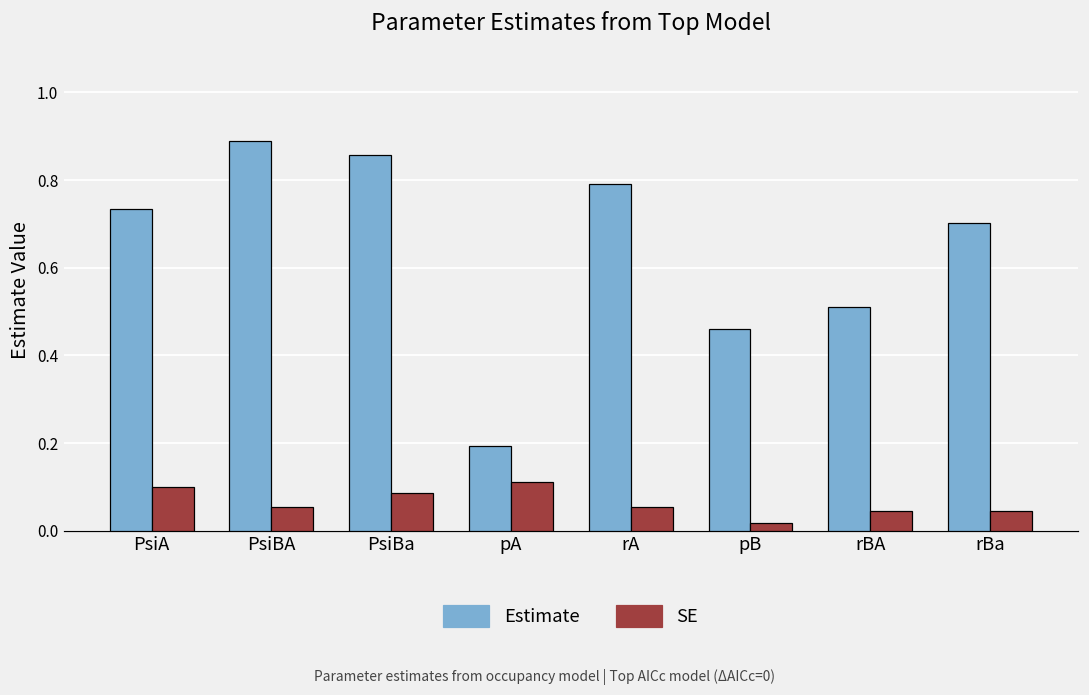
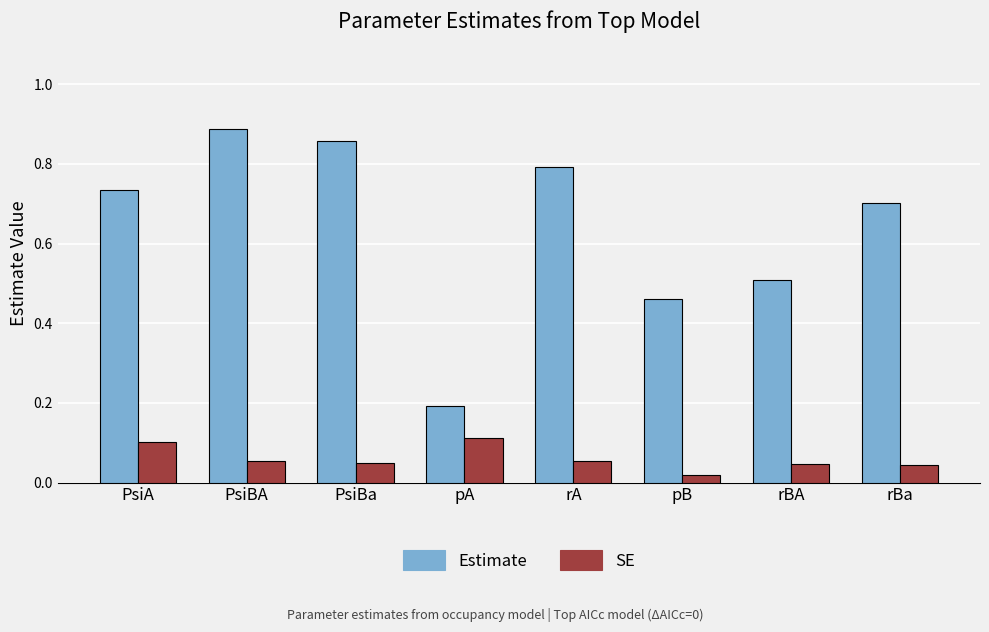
SE, PsiBa: 0.09 -> 0.05
